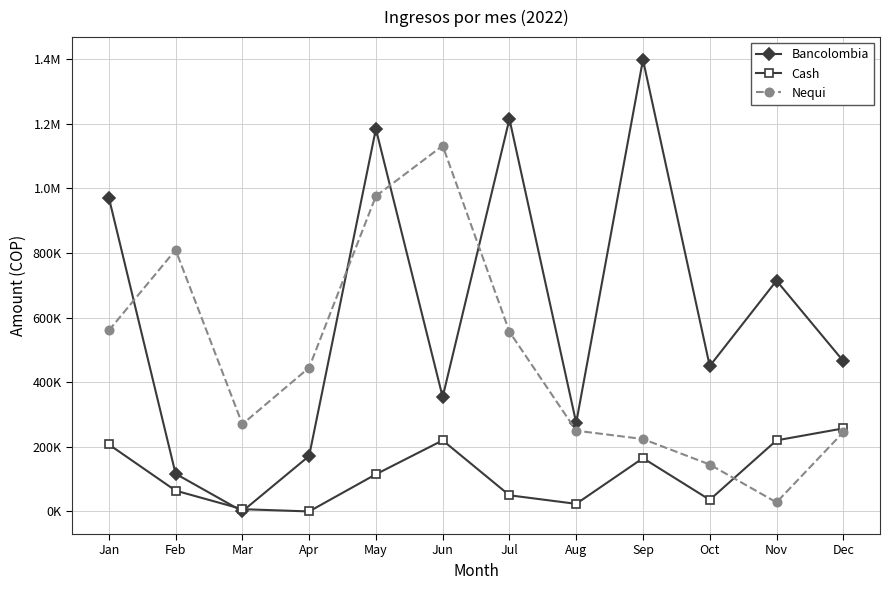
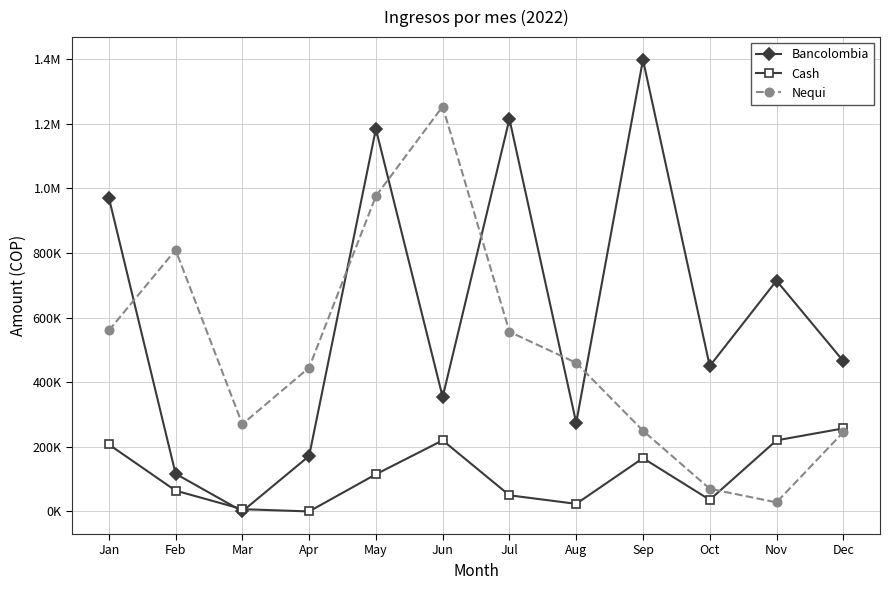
Nequi, Jun: 1130000 -> 1250000
Nequi, Aug: 250000 -> 460000
Nequi, Sep: 220000 -> 250000
Nequi, Oct: 150000 -> 70000
